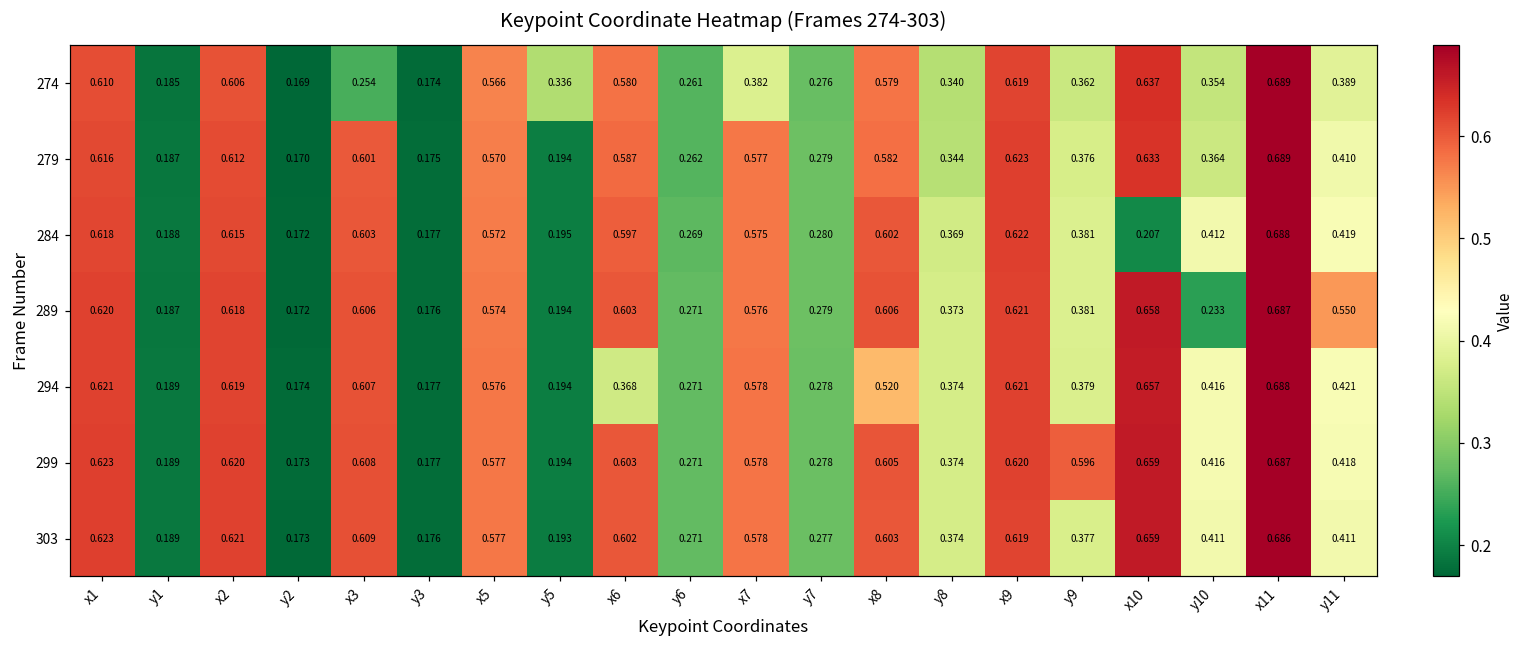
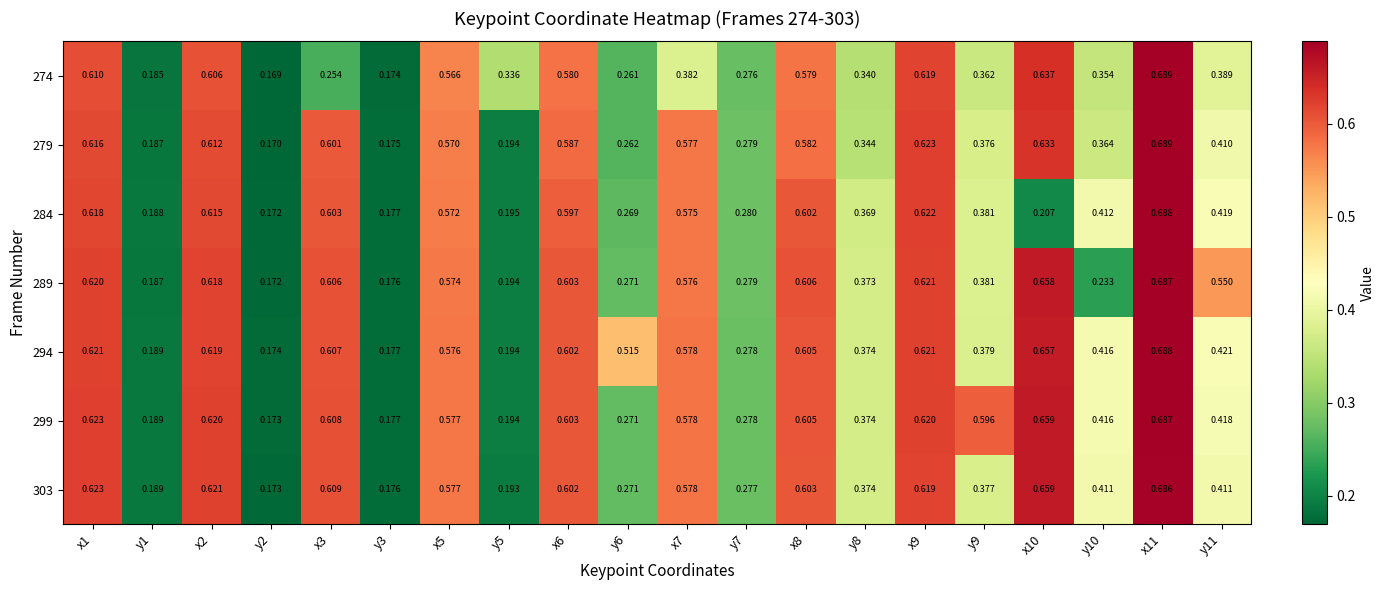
294, x6: 0.368 -> 0.602
294, y6: 0.271 -> 0.515
294, x8: 0.520 -> 0.605
